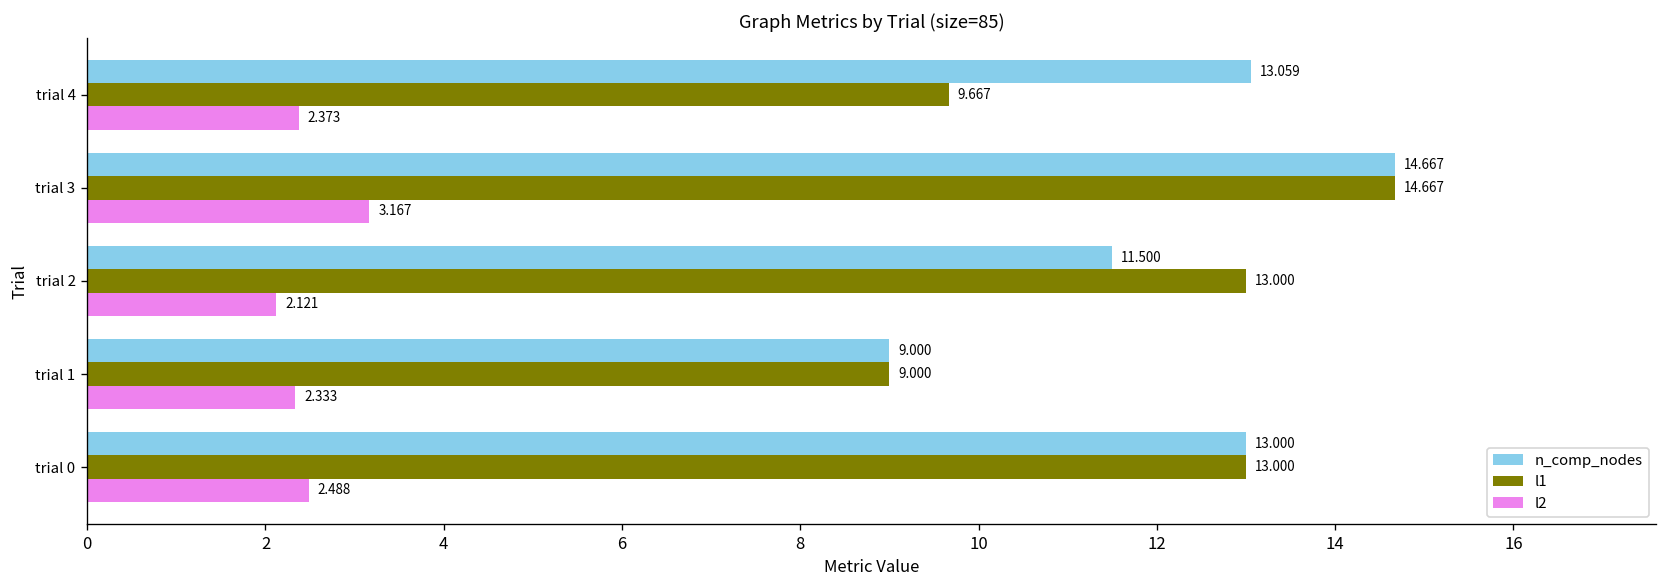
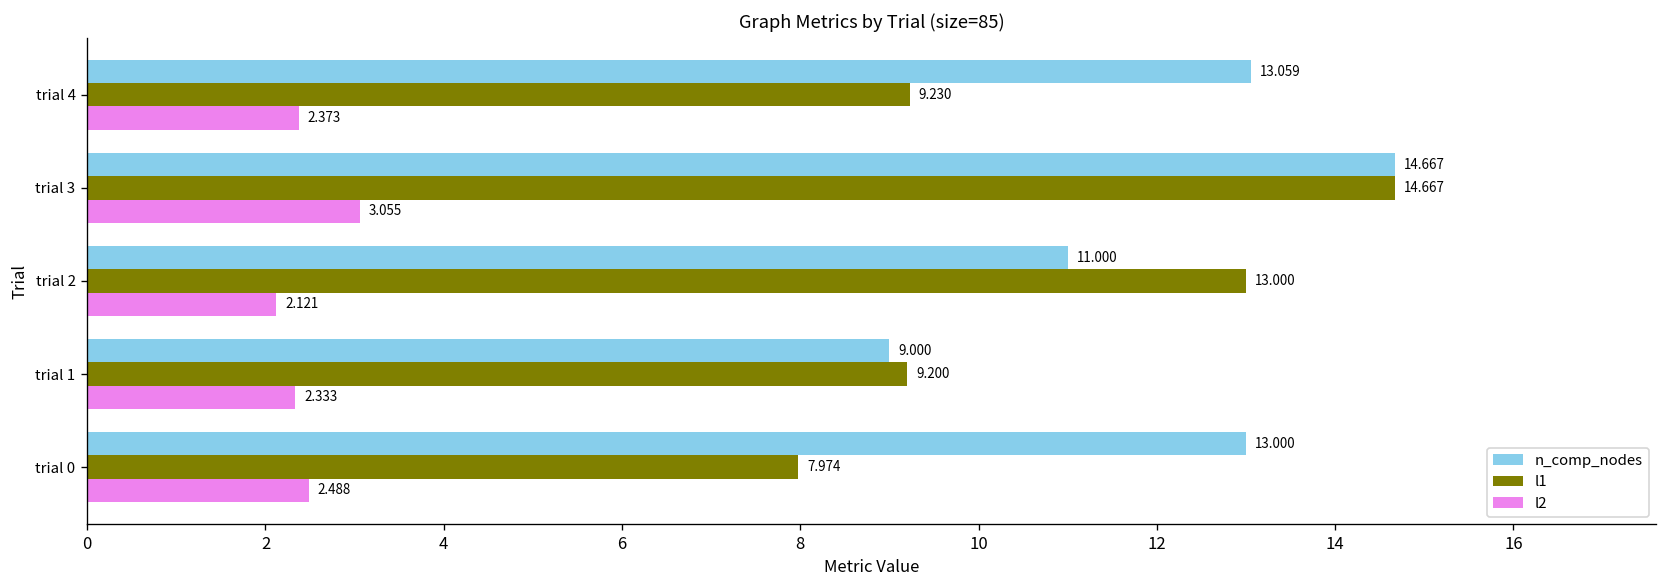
l1, trial 4: 9.667 -> 9.230
l2, trial 3: 3.167 -> 3.055
n_comp_nodes, trial 2: 11.500 -> 11.000
l1, trial 1: 9.000 -> 9.200
l1, trial 0: 13.000 -> 7.974
